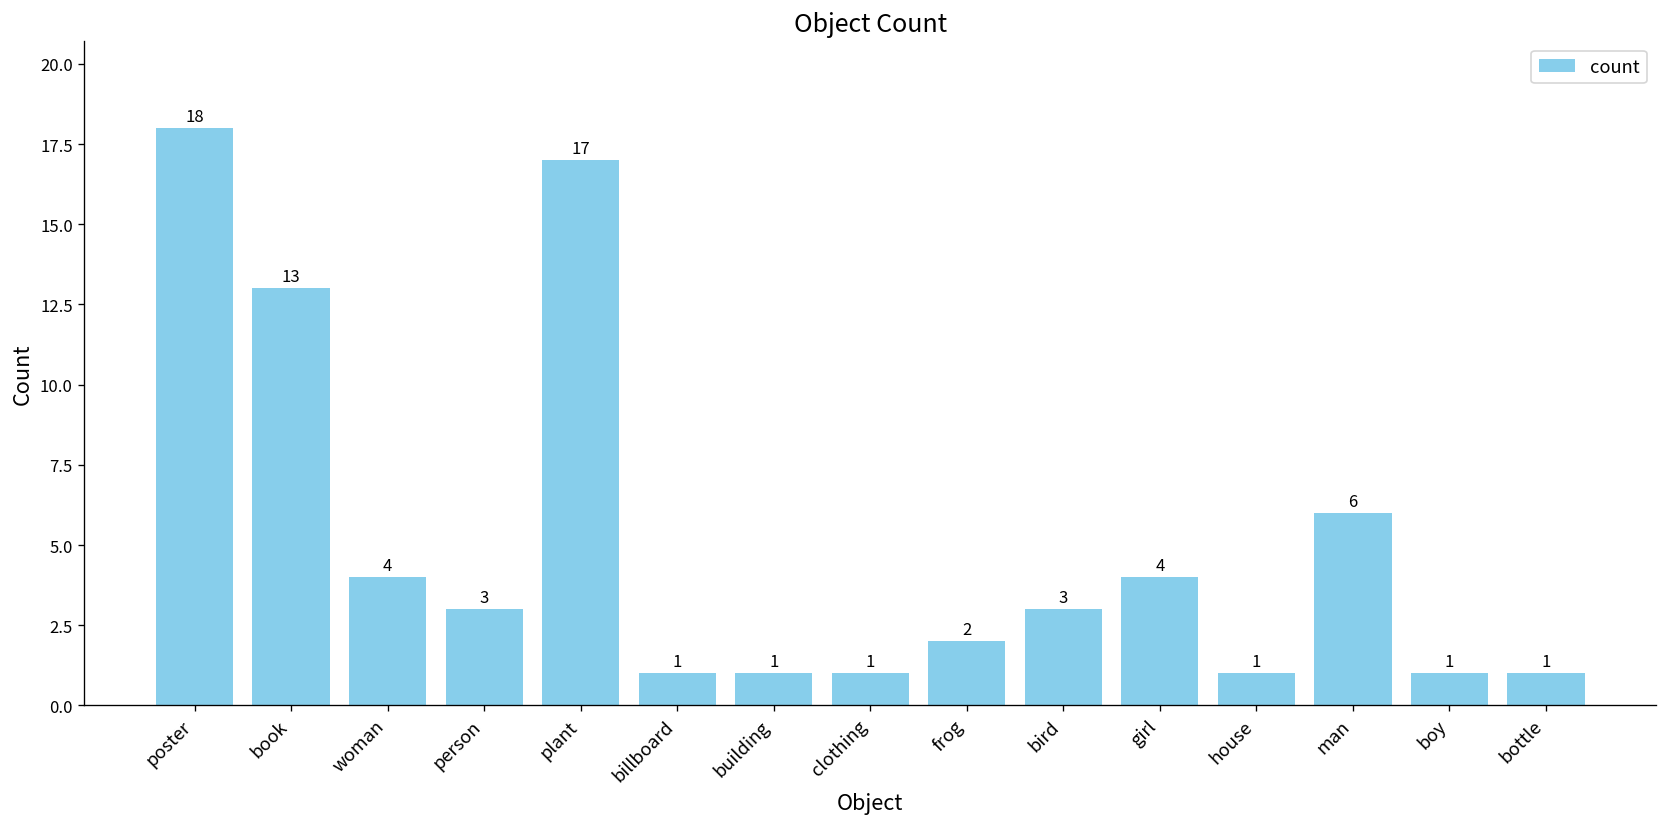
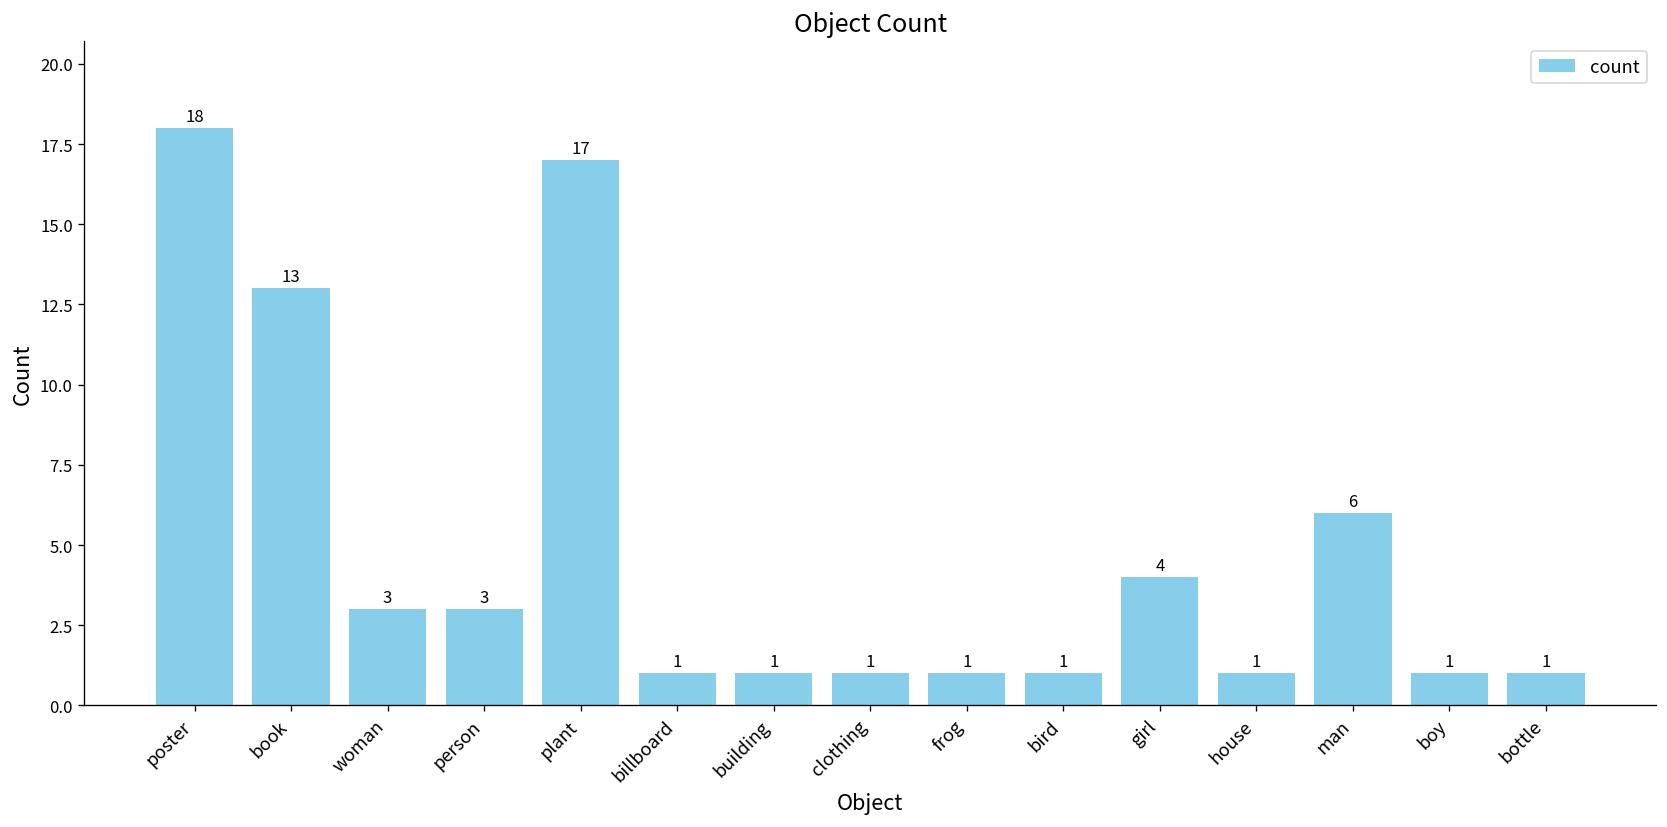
woman: 4 -> 3
frog: 2 -> 1
bird: 3 -> 1
